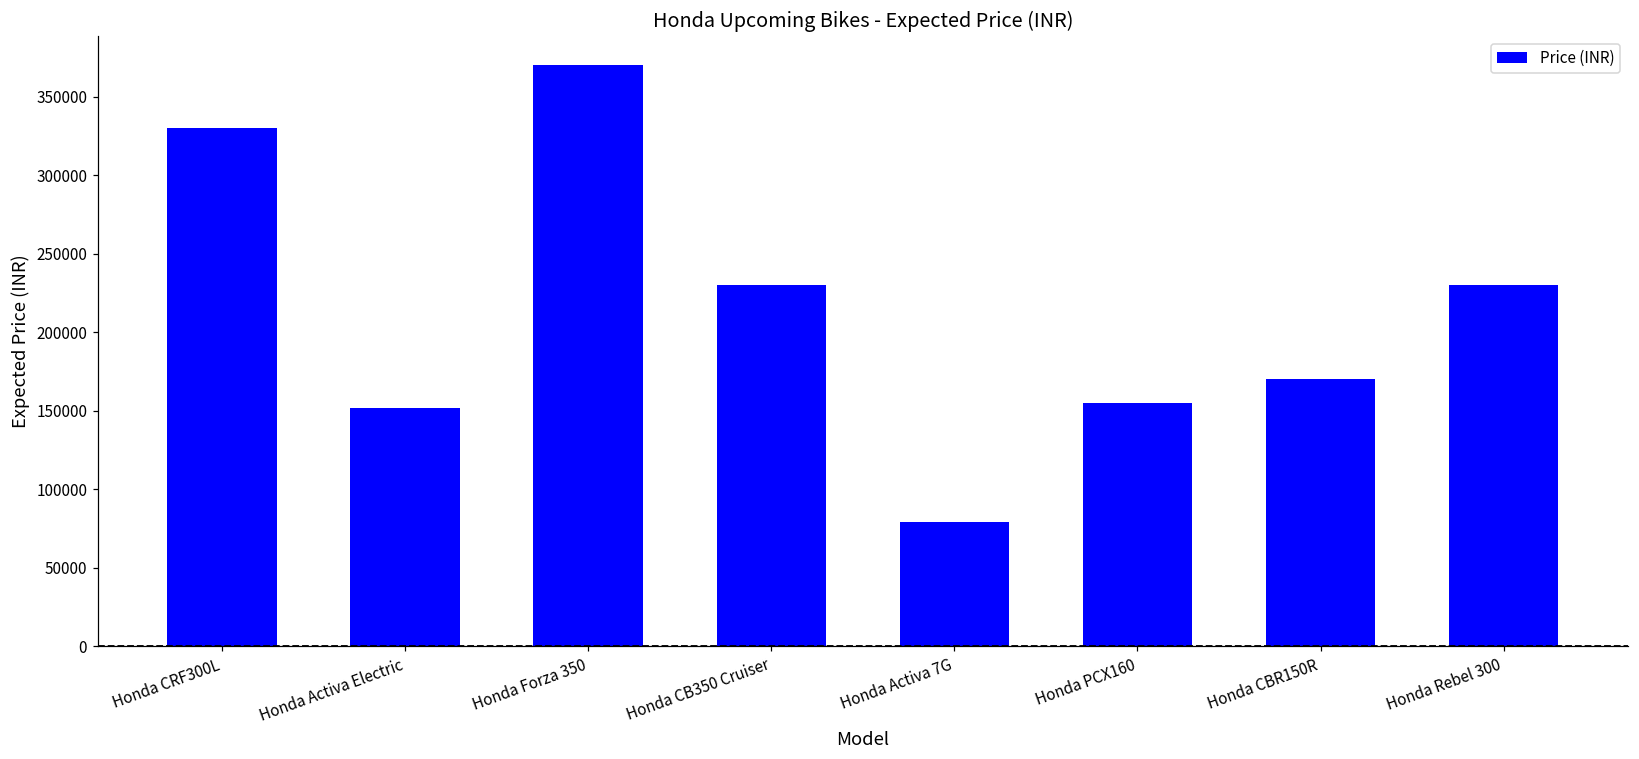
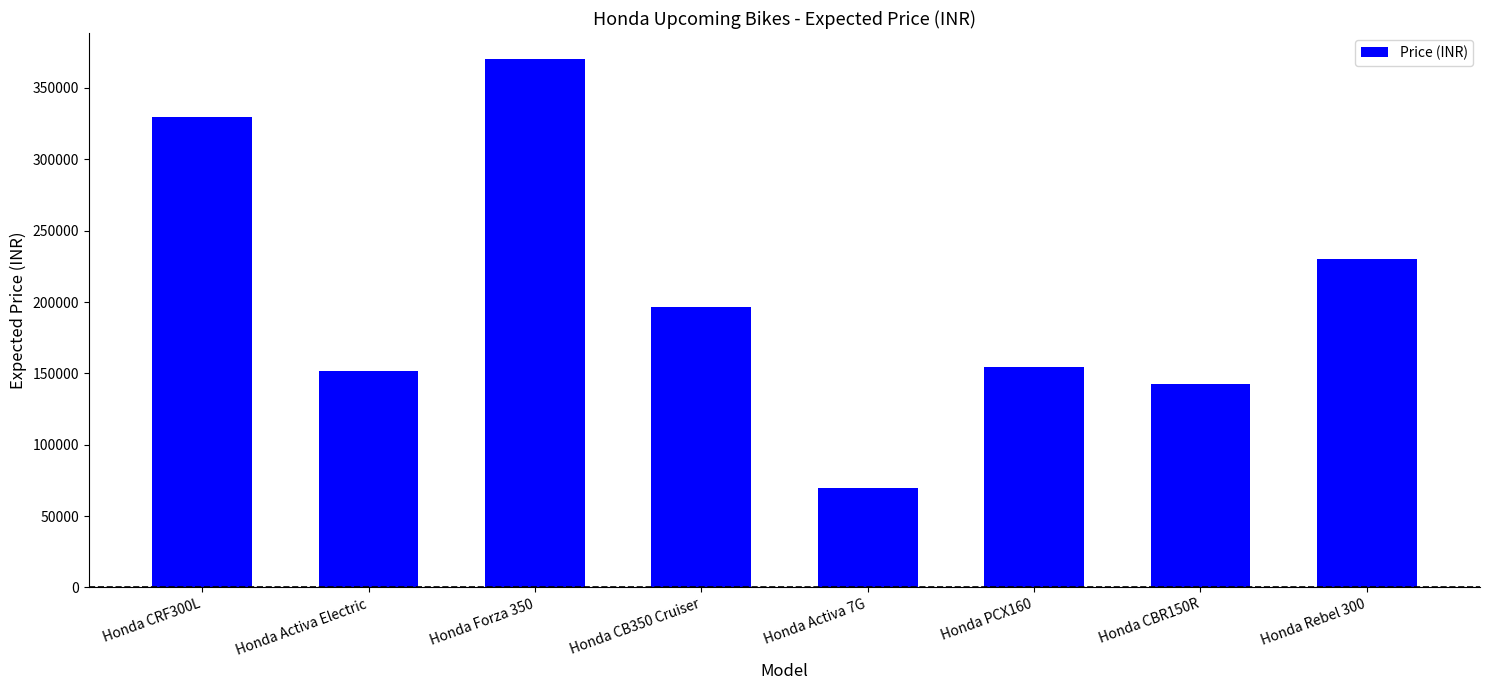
Honda CB350 Cruiser: 230000 -> 197000
Honda Activa 7G: 79000 -> 70000
Honda CBR150R: 170000 -> 143000
